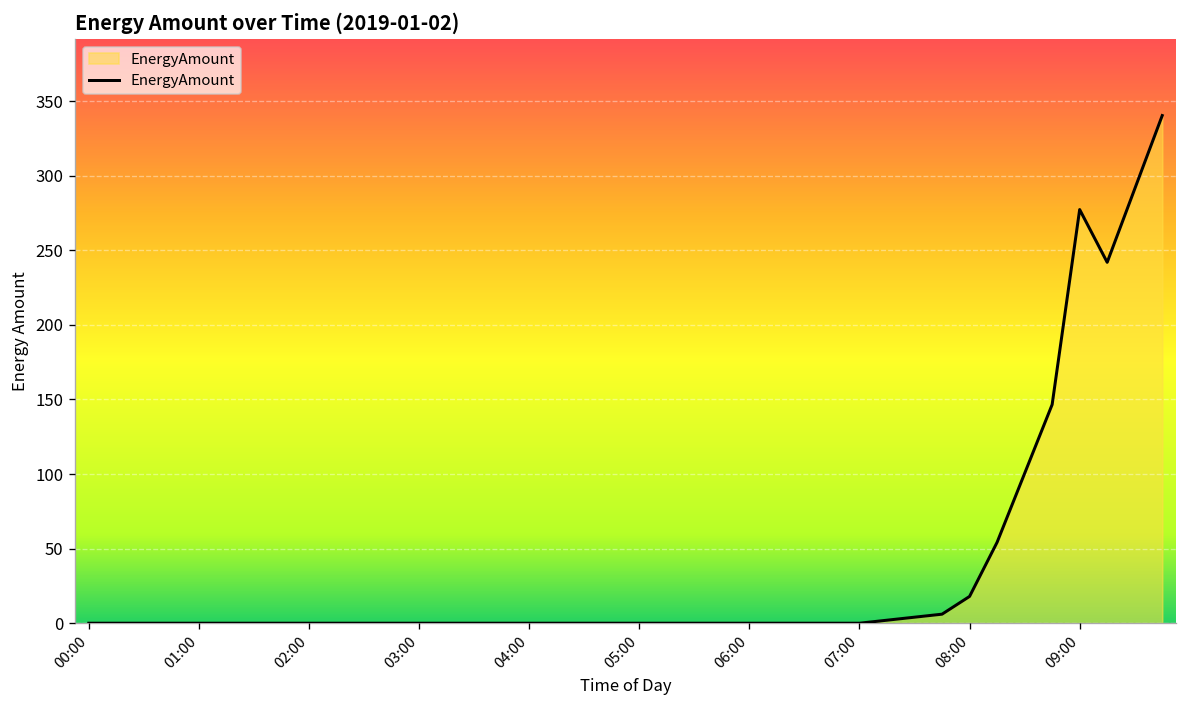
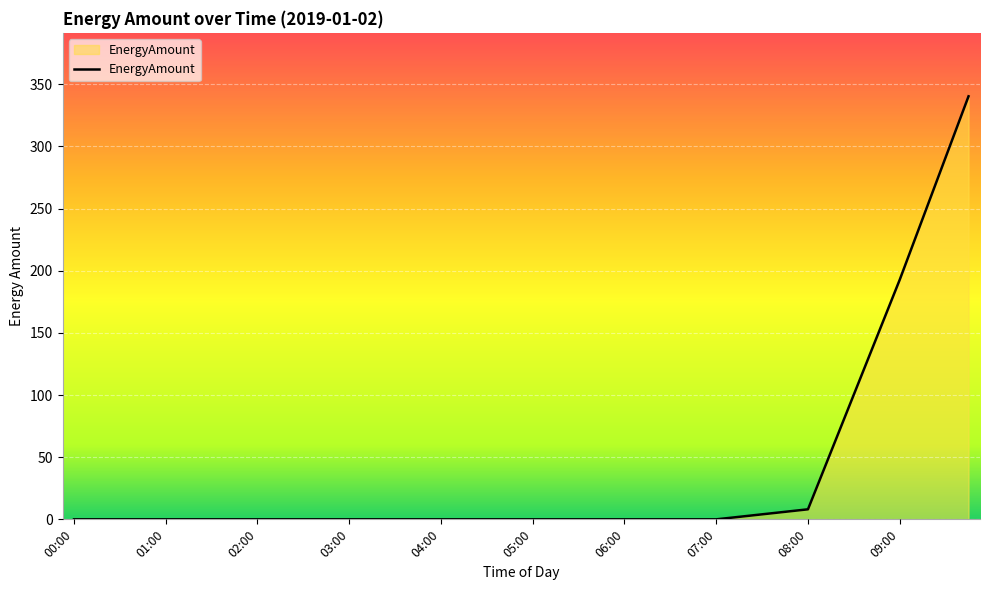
08:00: 18 -> 8
09:00: 277 -> 193
